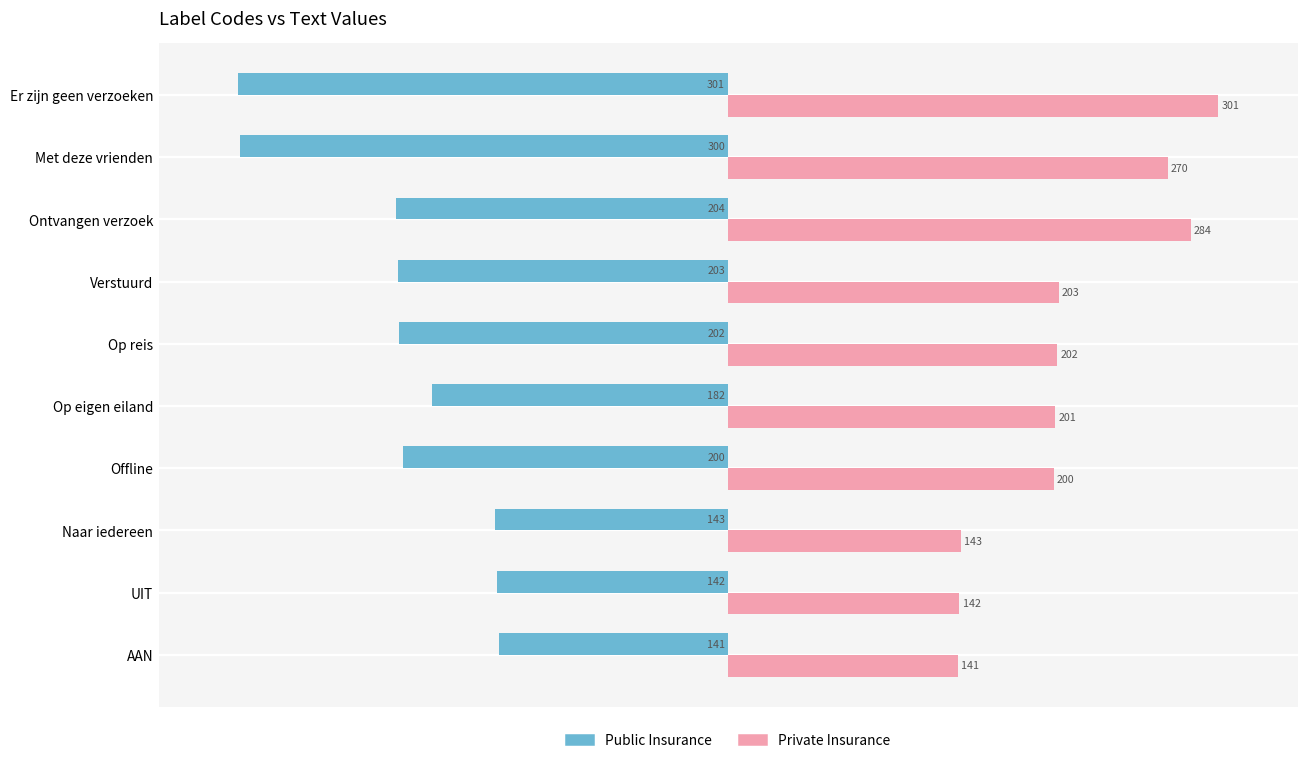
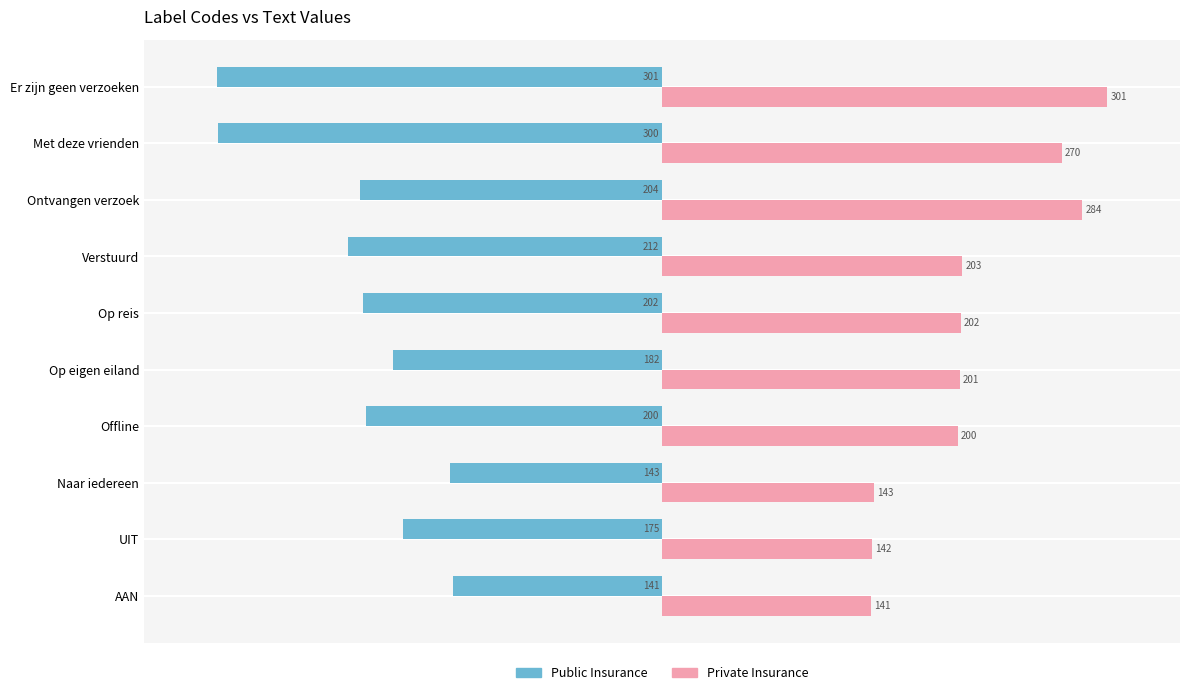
Public Insurance, Verstuurd: 203 -> 212
Public Insurance, UIT: 142 -> 175
